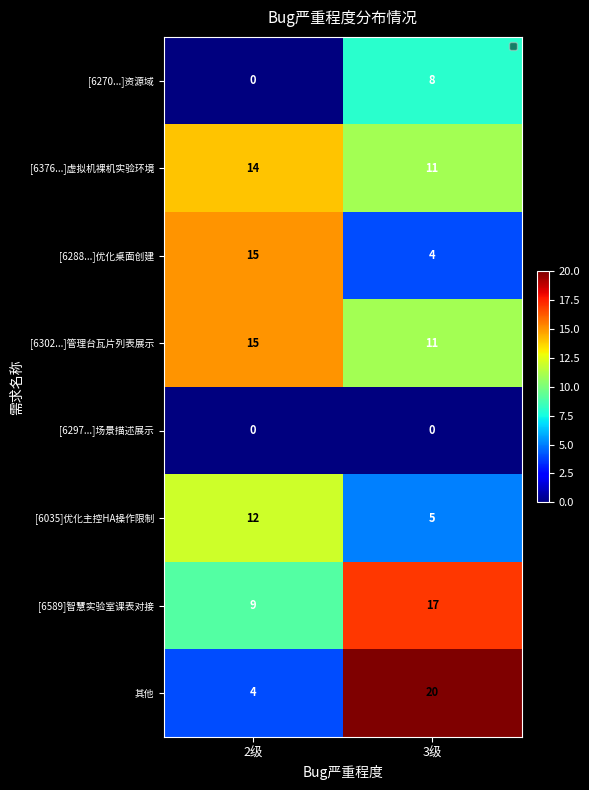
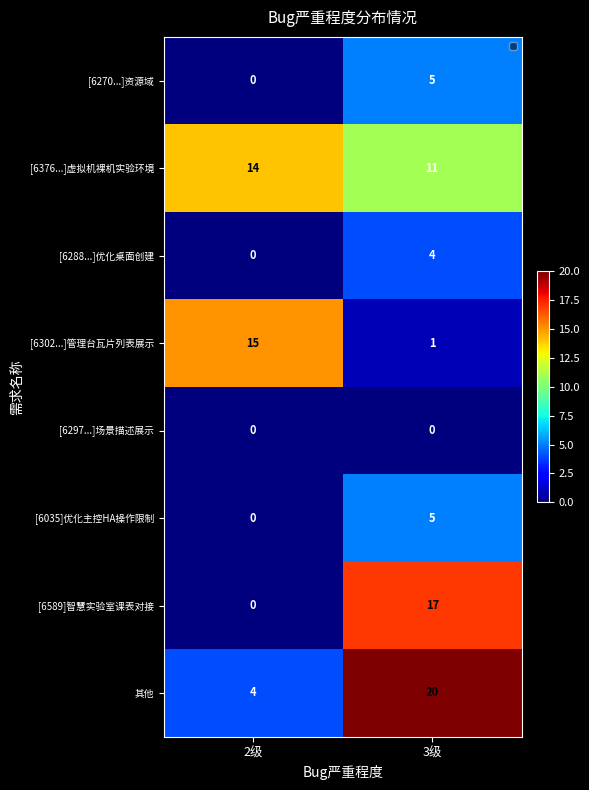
[6270...]资源域, 3级: 8 -> 5
[6288...]优化桌面创建, 2级: 15 -> 0
[6302...]管理台瓦片列表展示, 3级: 11 -> 1
[6035]优化主控HA操作限制, 2级: 12 -> 0
[6589]智慧实验室课表对接, 2级: 9 -> 0
